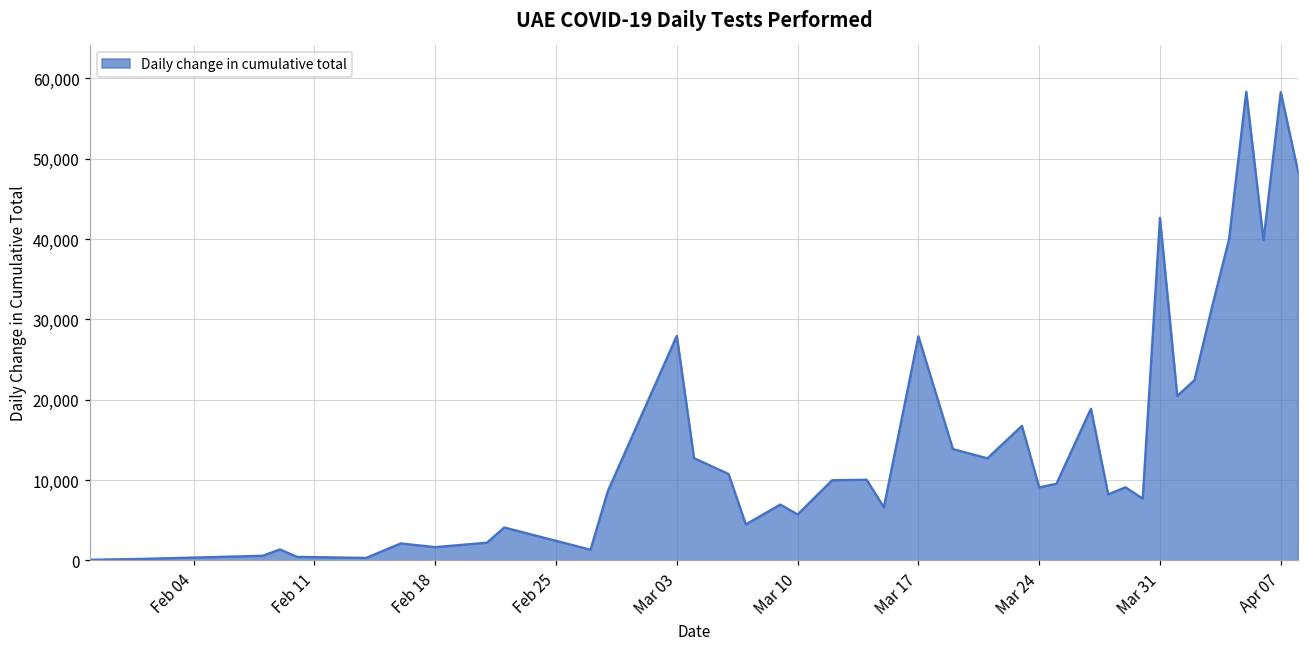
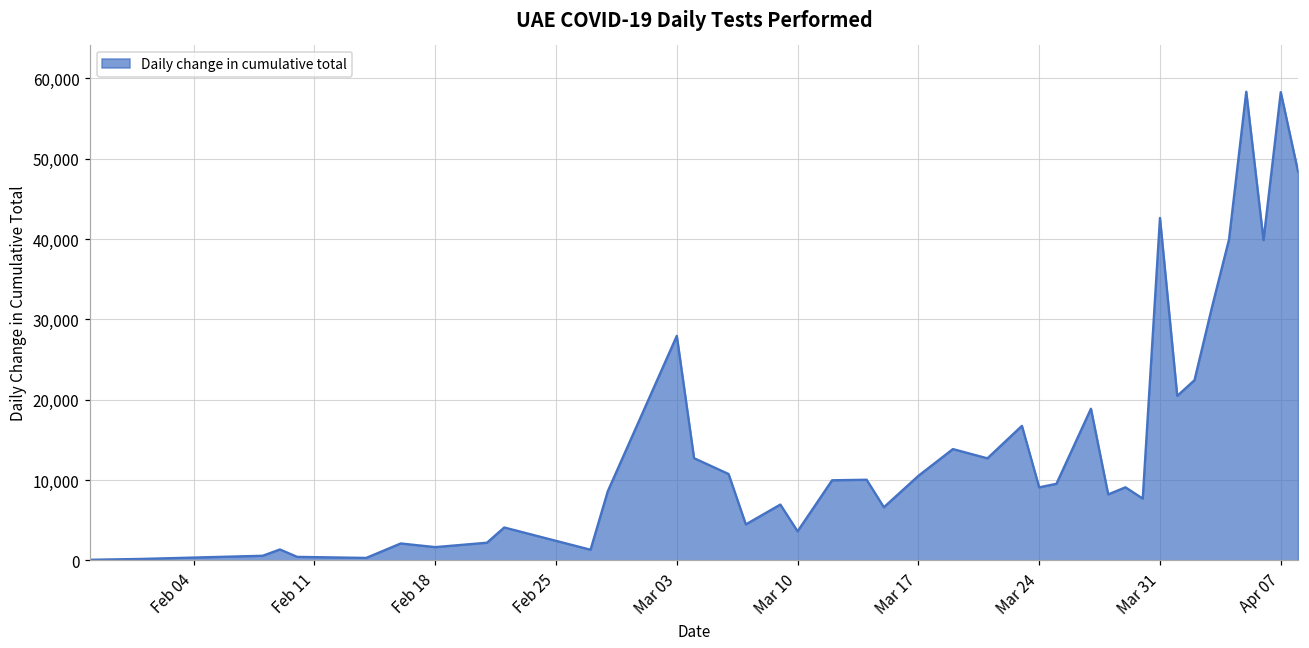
Mar 10: 6,000 -> 4,000
Mar 17: 28,000 -> 11,000
